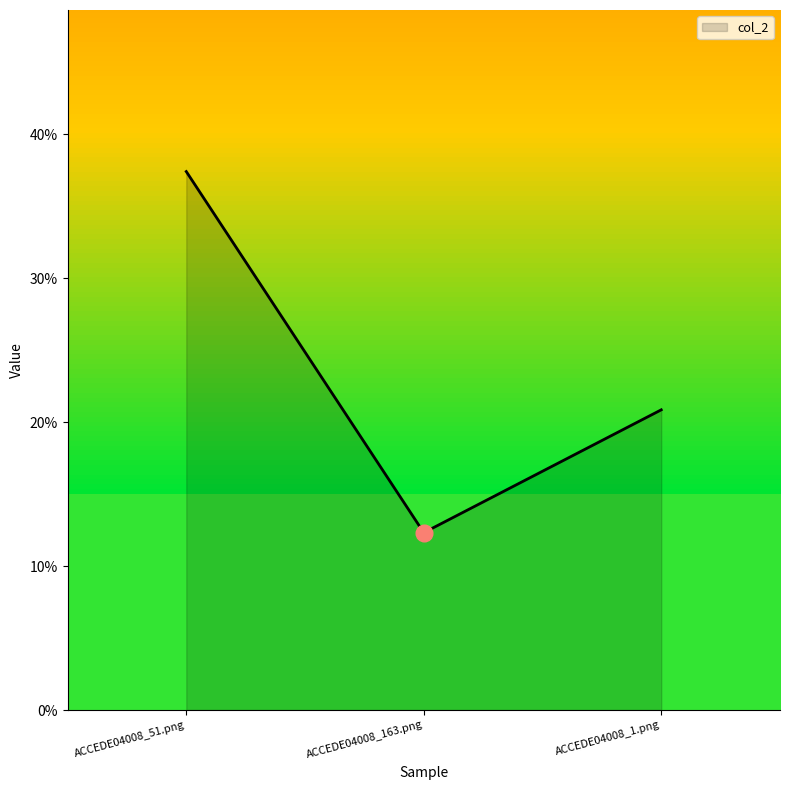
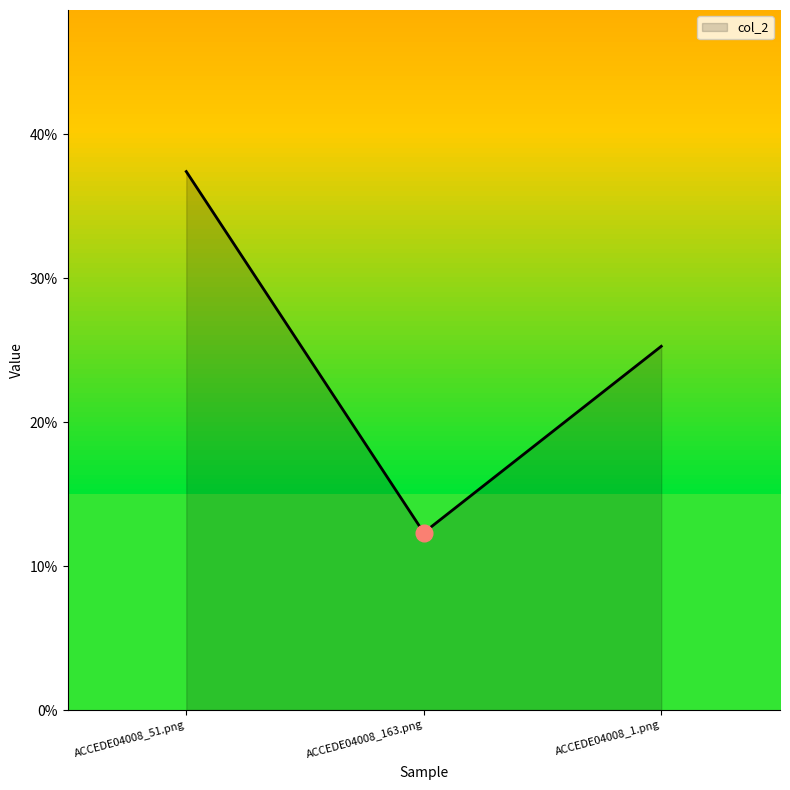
col_2, ACCEDE04008_1.png: 20.8% -> 25.3%
